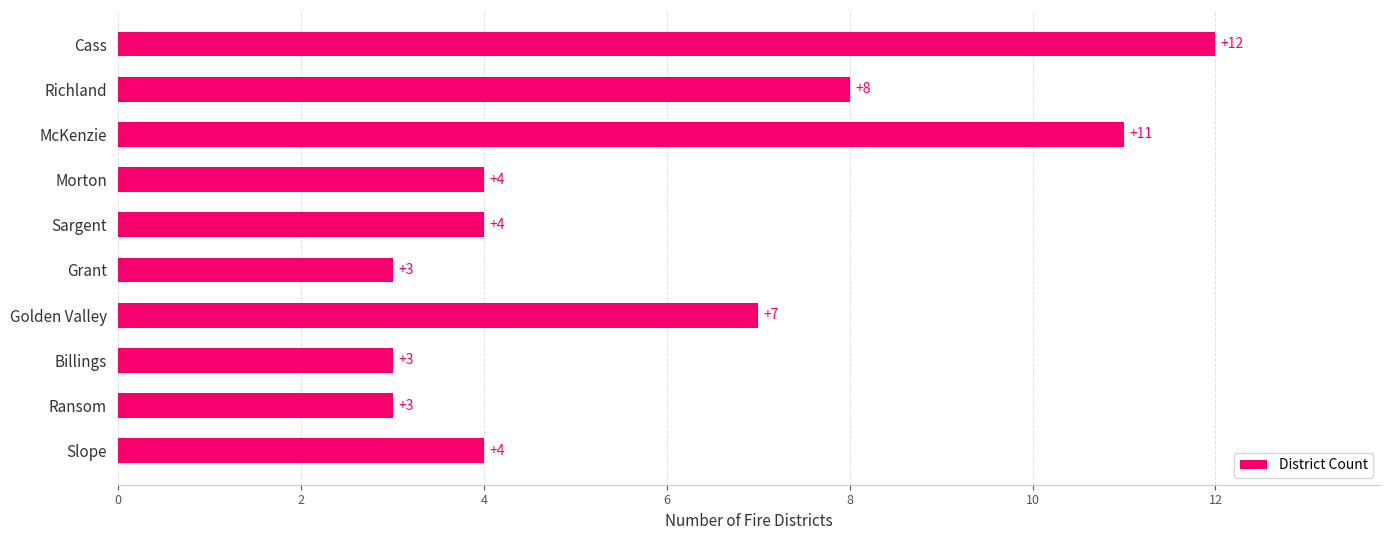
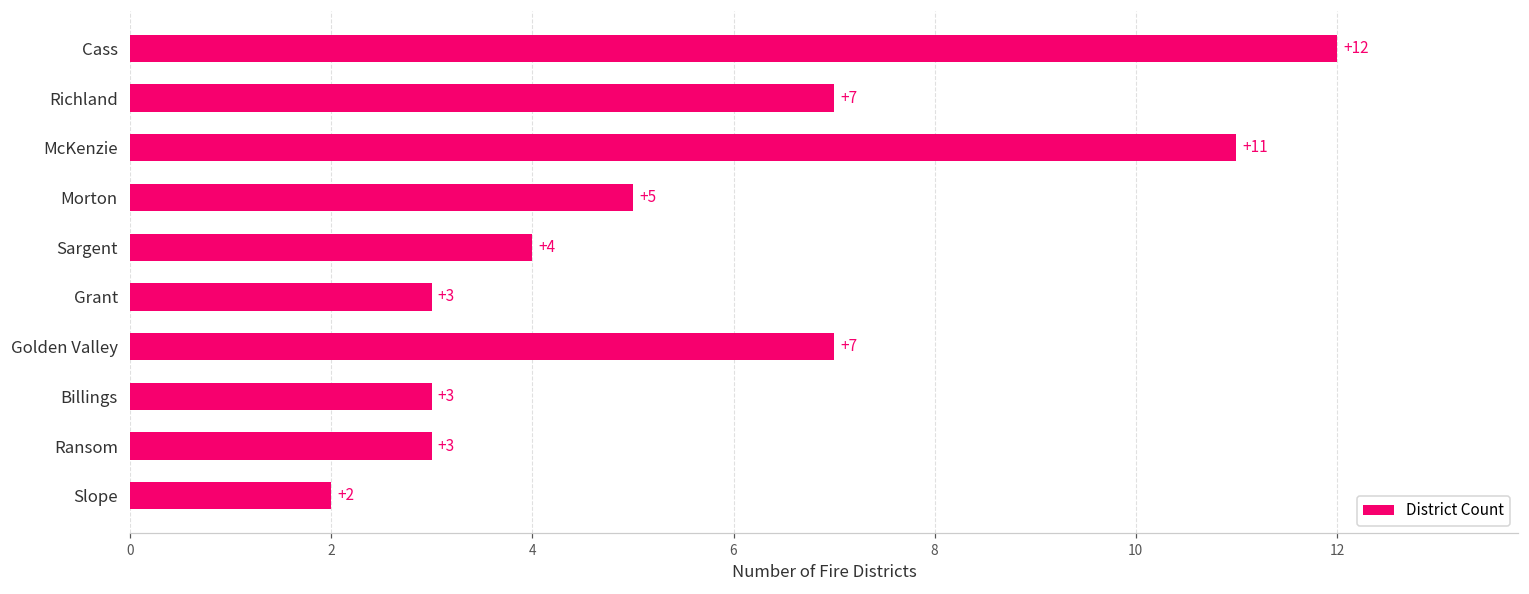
Richland: +8 -> +7
Morton: +4 -> +5
Slope: +4 -> +2
